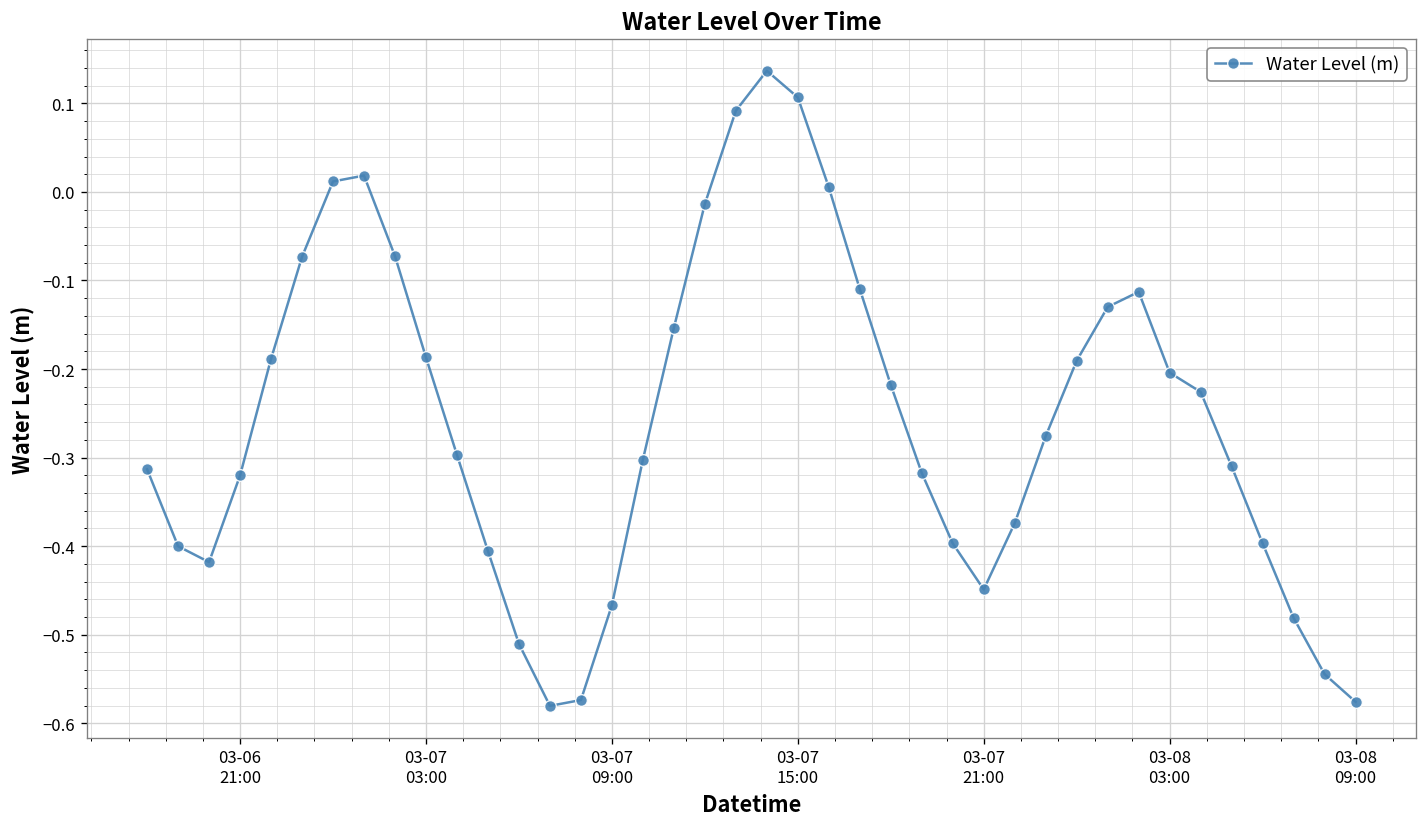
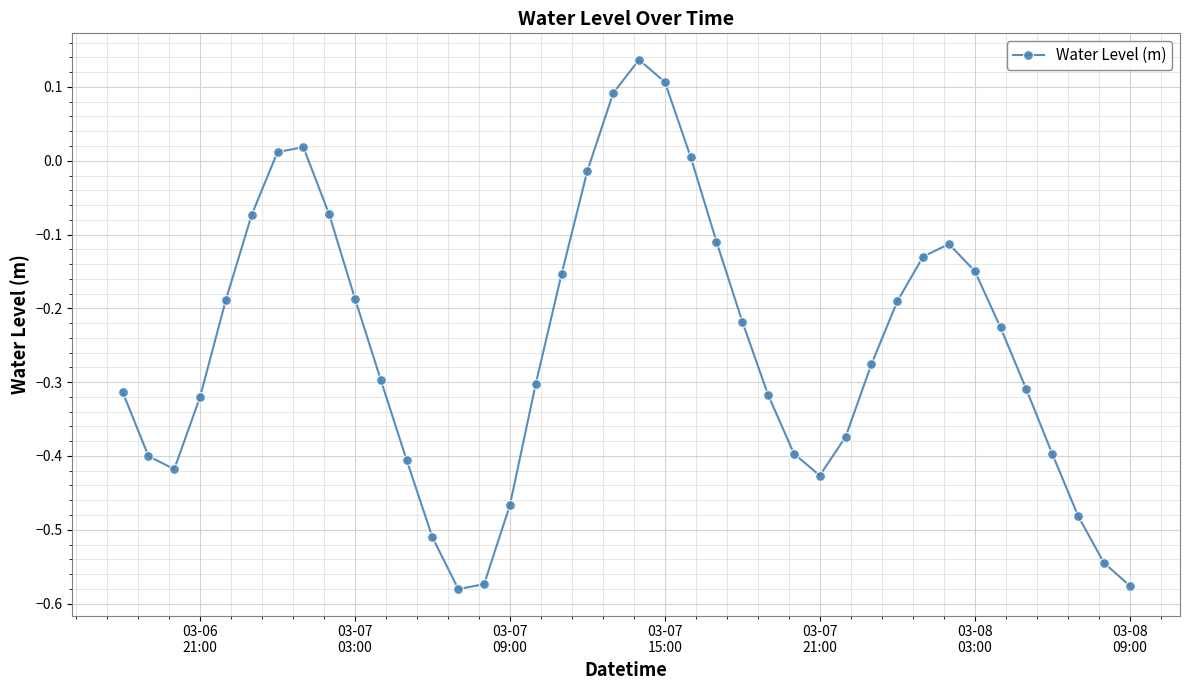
03-07 21:00: -0.45 -> -0.43
03-08 03:00: -0.20 -> -0.15
